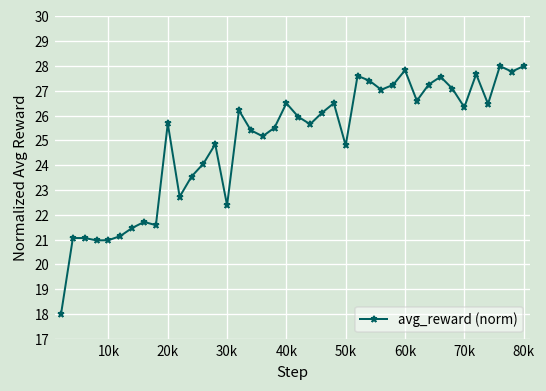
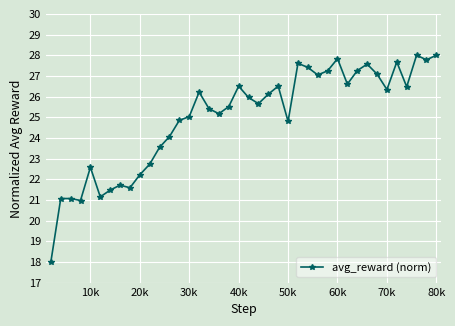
10k: 21.0 -> 22.6
20k: 25.7 -> 22.2
30k: 22.4 -> 25.0
